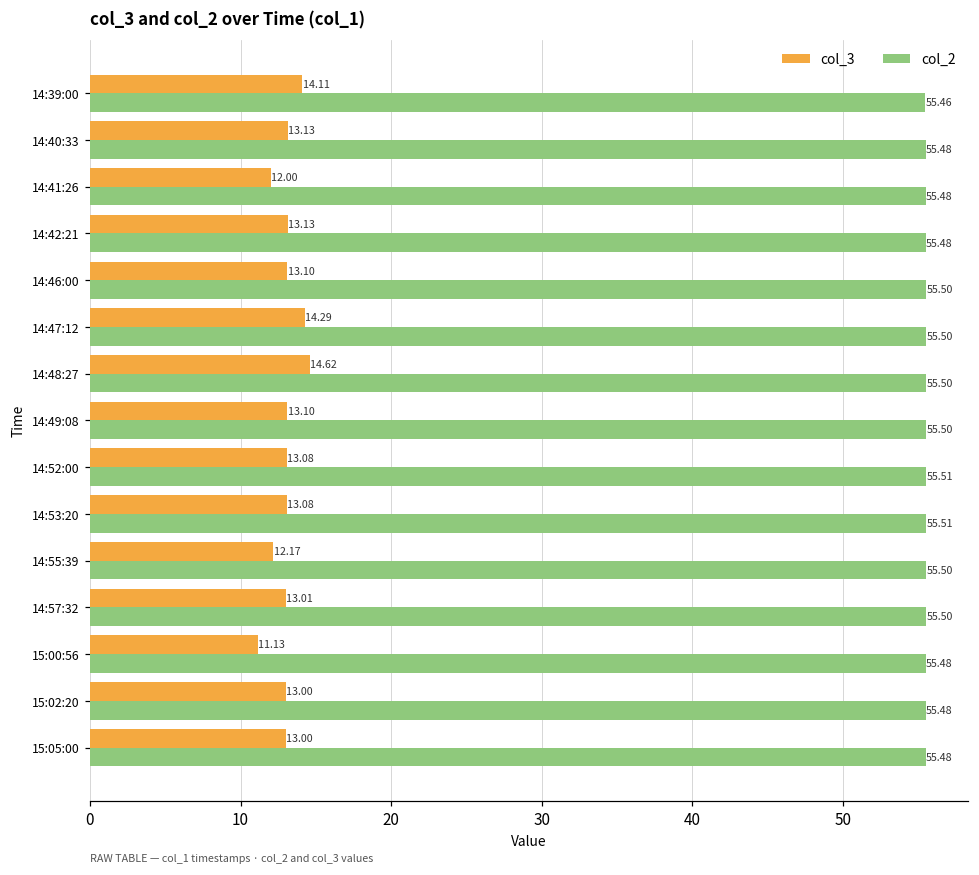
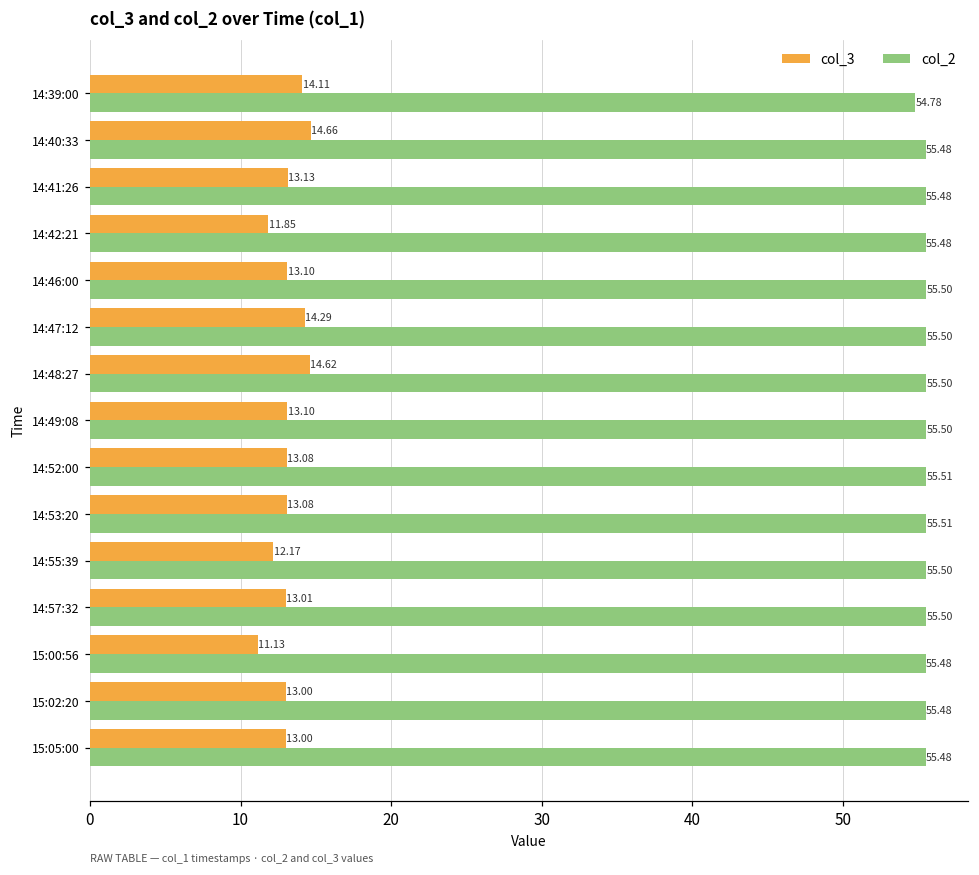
col_2, 14:39:00: 55.46 -> 54.78
col_3, 14:40:33: 13.13 -> 14.66
col_3, 14:41:26: 12.00 -> 13.13
col_3, 14:42:21: 13.13 -> 11.85
